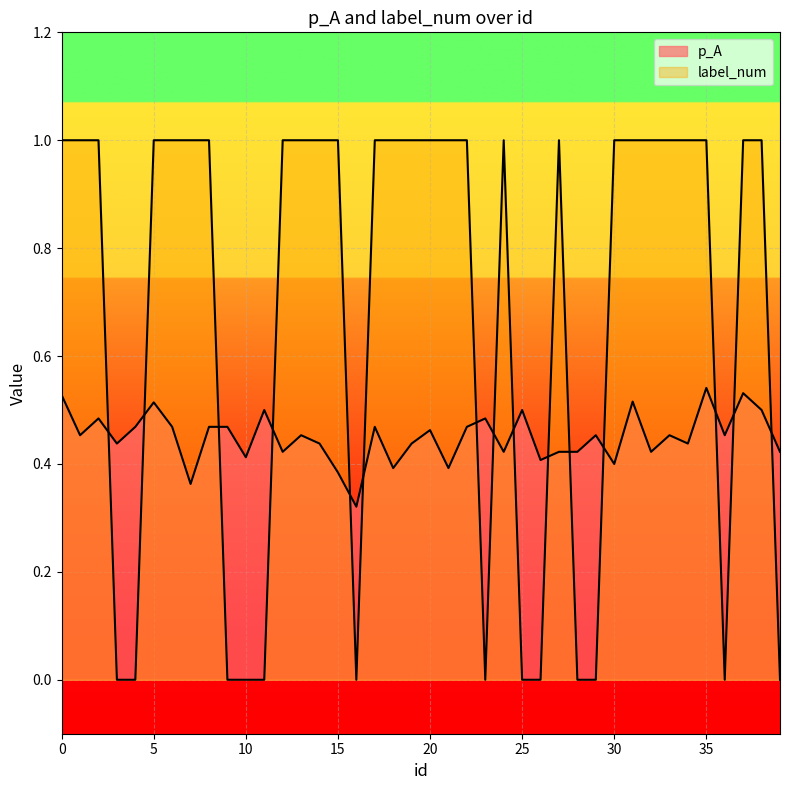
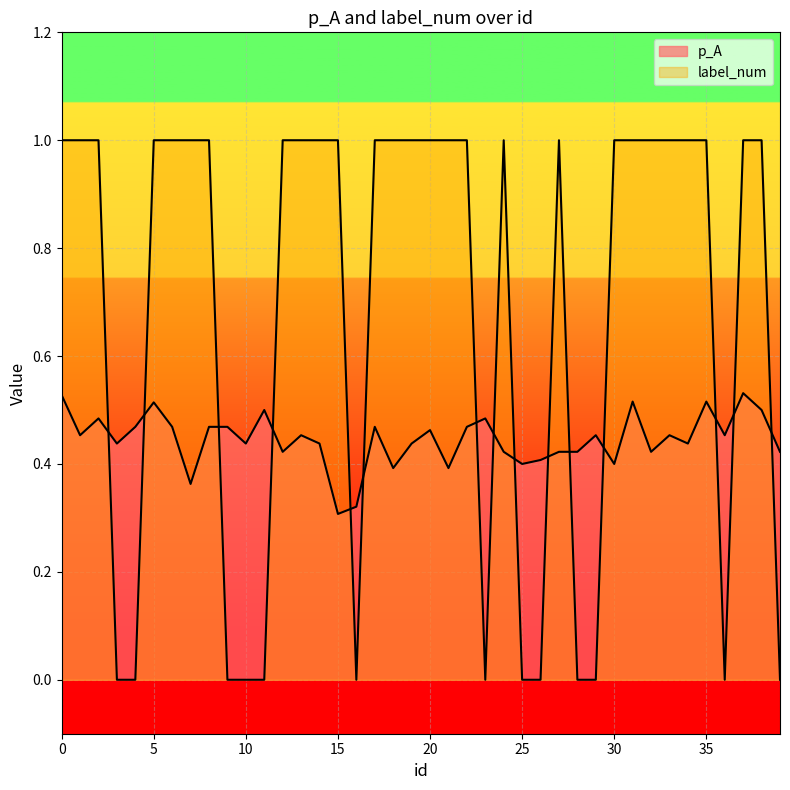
p_A, 10: 0.41 -> 0.44
p_A, 15: 0.38 -> 0.31
p_A, 25: 0.5 -> 0.4
p_A, 35: 0.54 -> 0.52
